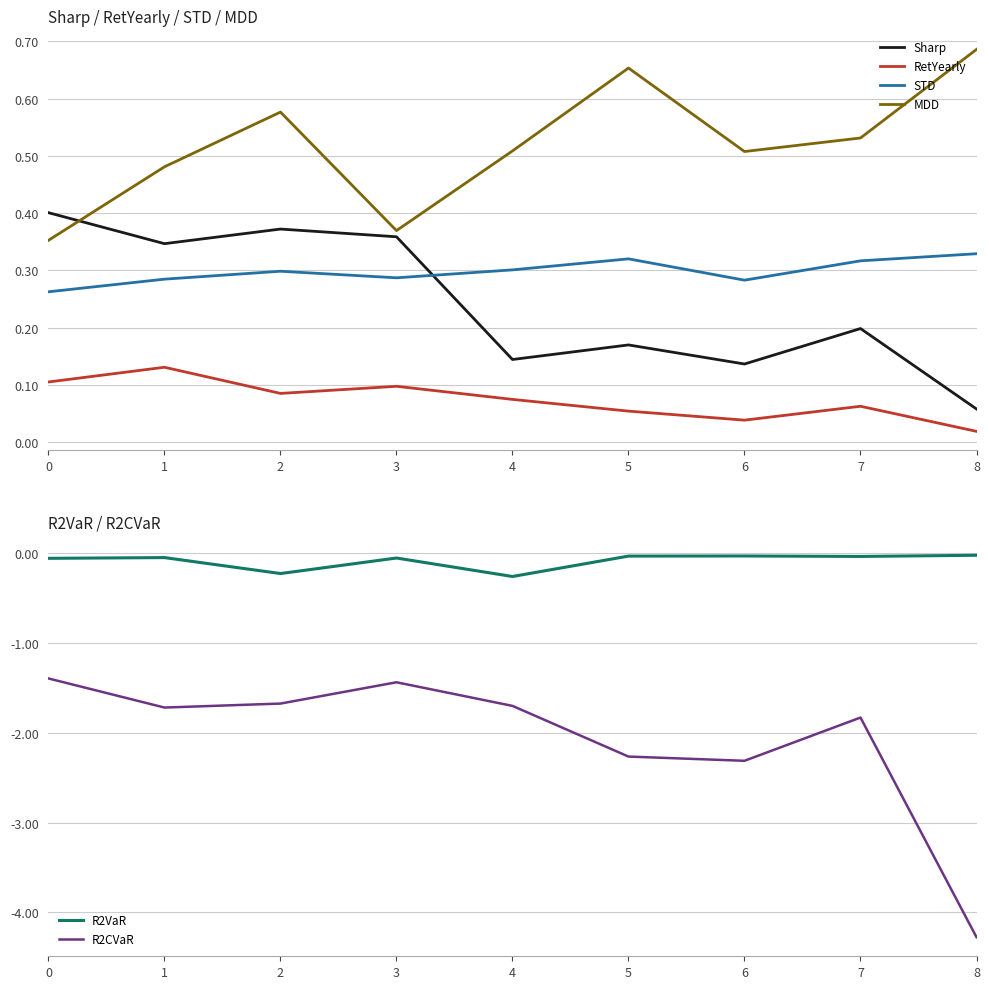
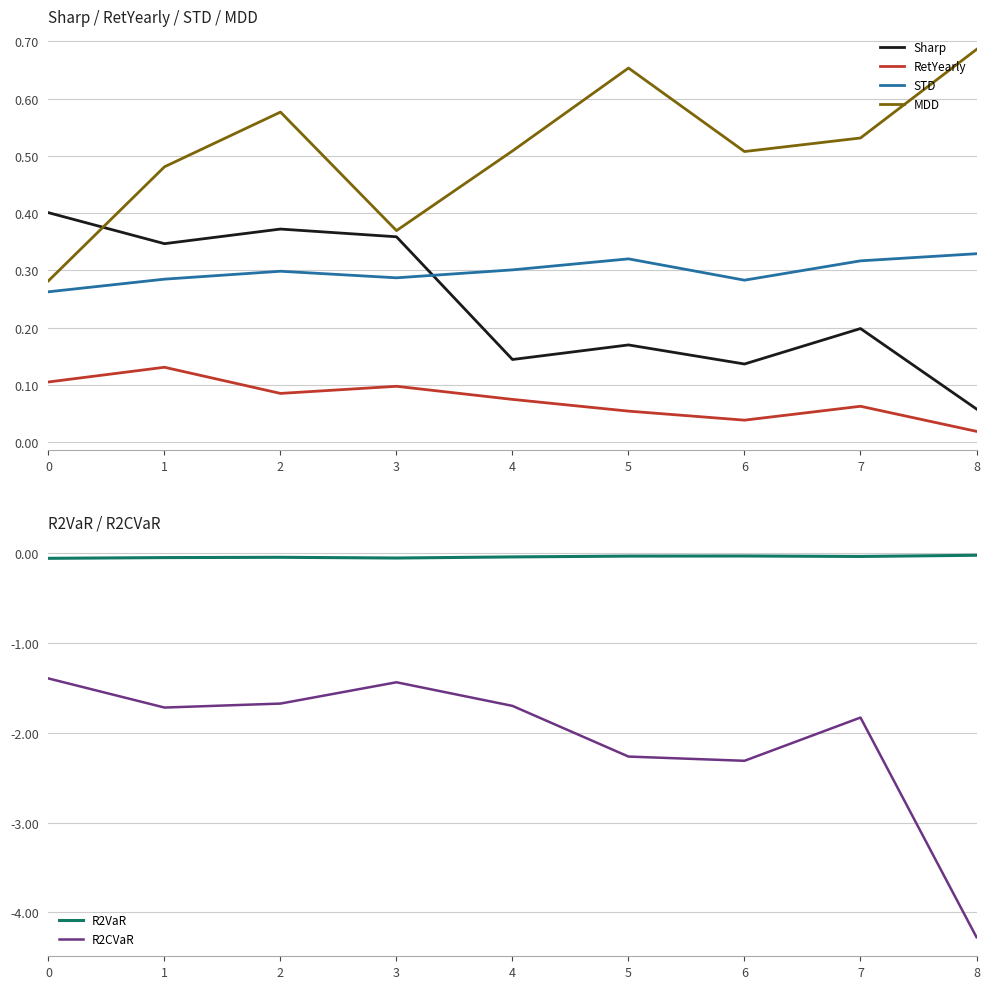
Sharp / RetYearly / STD / MDD, MDD, 0: 0.35 -> 0.28
R2VaR / R2CVaR, R2VaR, 2: -0.2 -> 0.0
R2VaR / R2CVaR, R2VaR, 4: -0.3 -> 0.0
